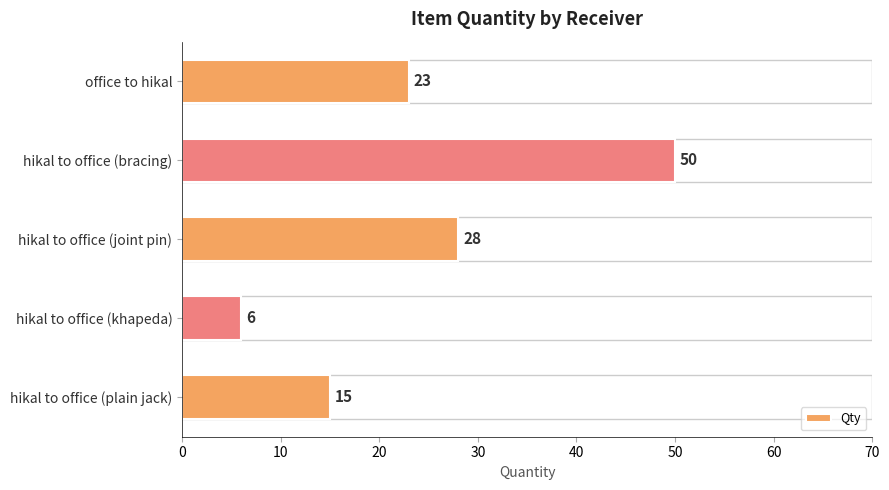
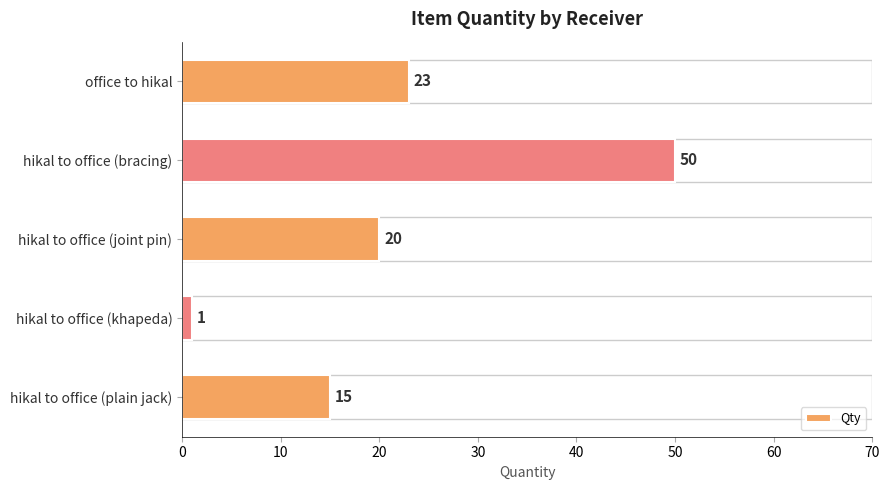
hikal to office (joint pin): 28 -> 20
hikal to office (khapeda): 6 -> 1
